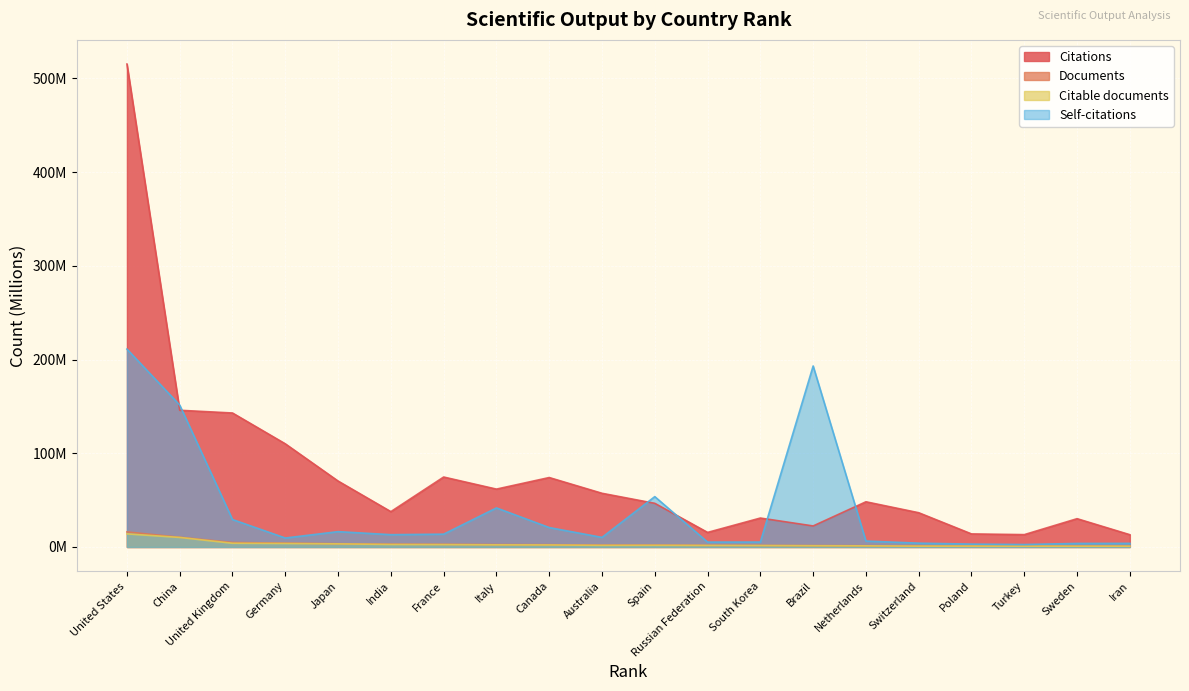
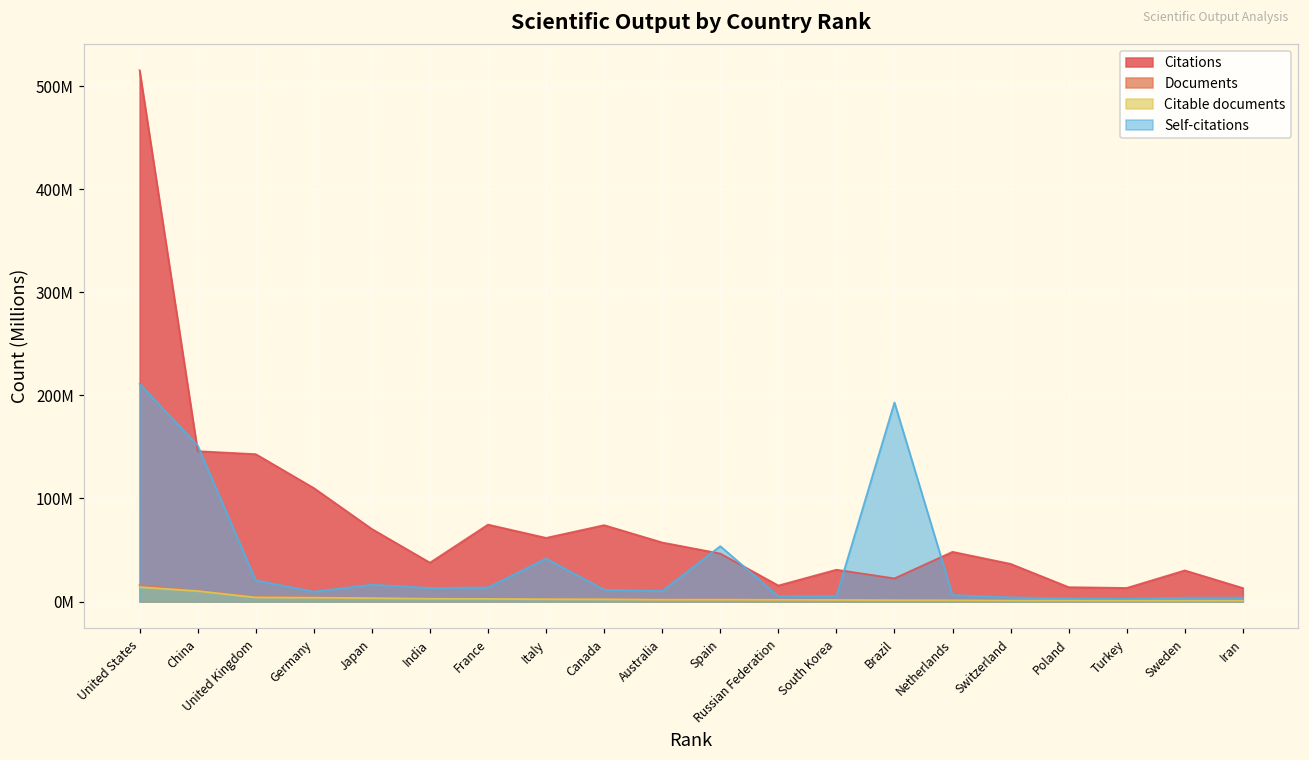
Self-citations, United Kingdom: 30000000 -> 20000000
Self-citations, Canada: 20000000 -> 10000000
